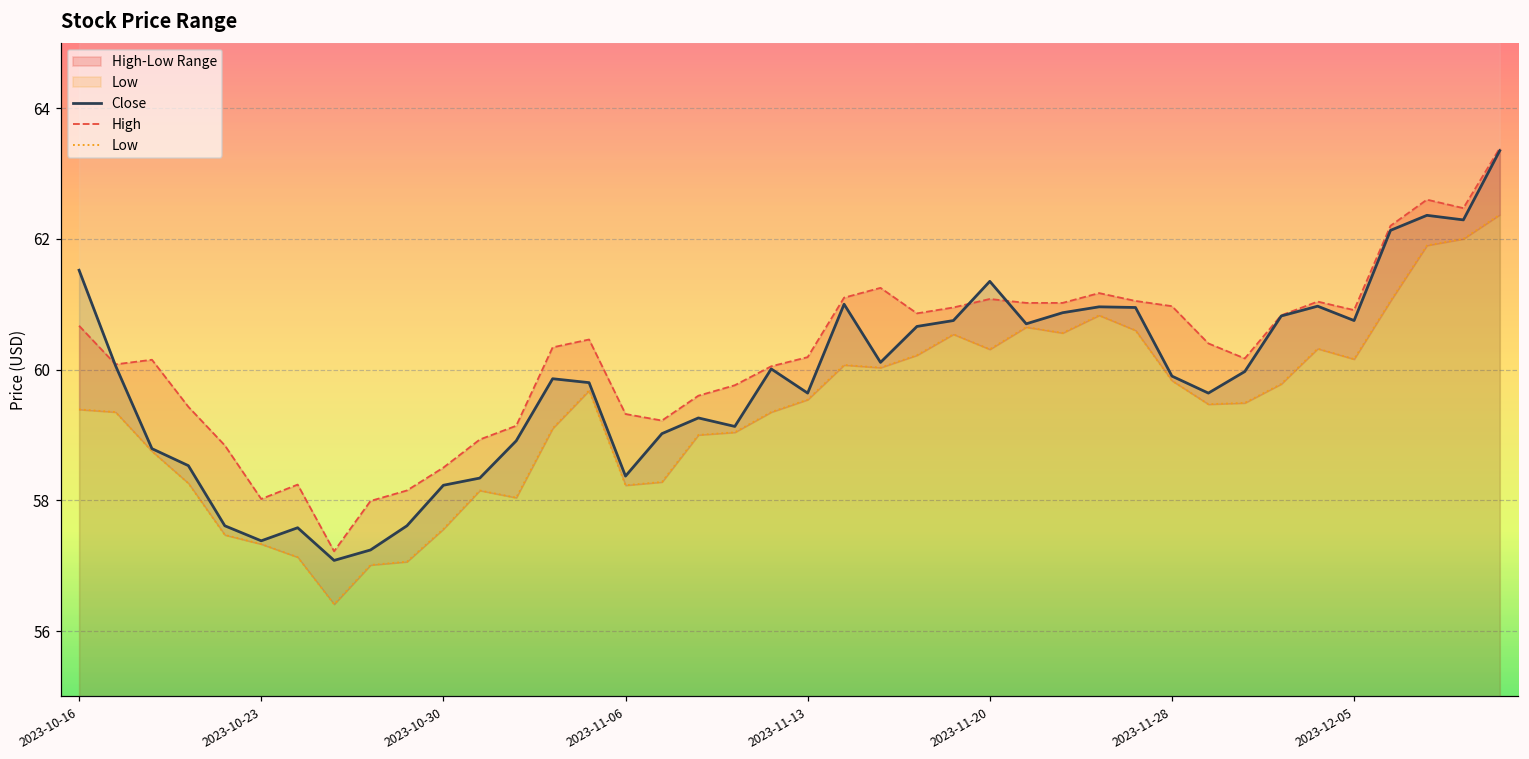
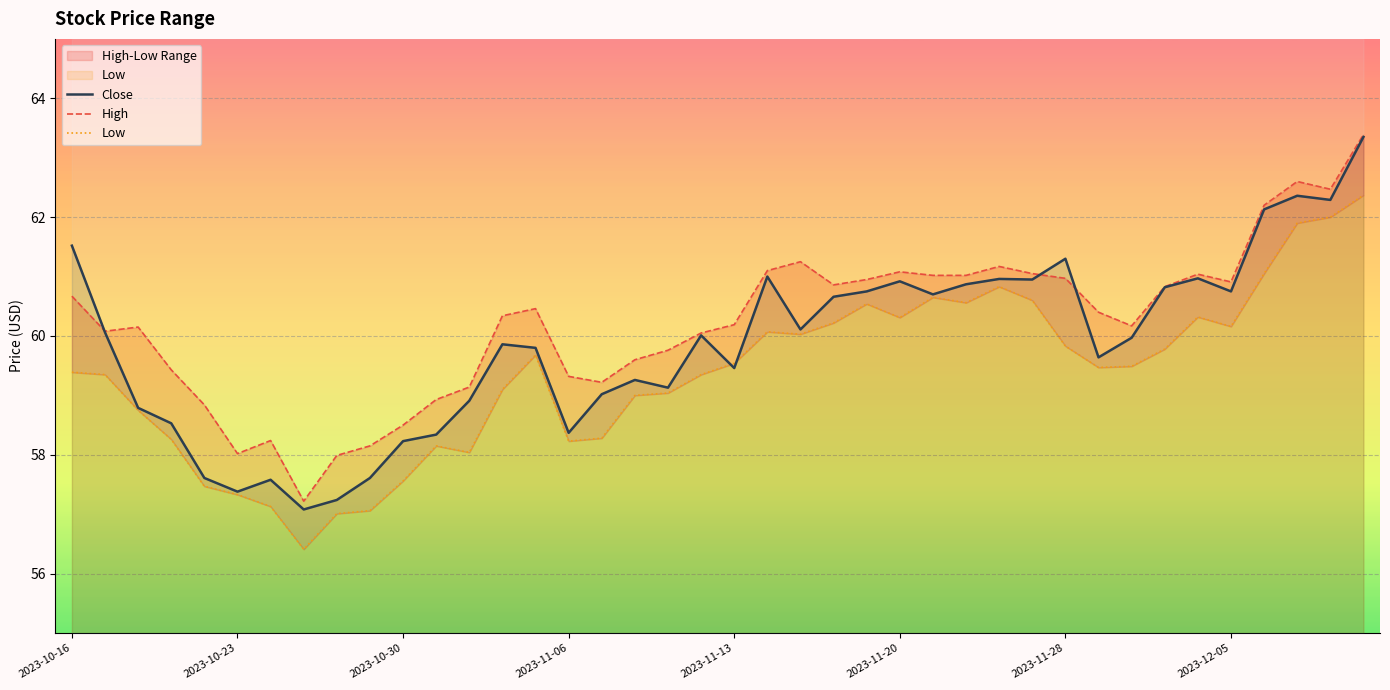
Close, 2023-11-13: 59.6 -> 59.5
Close, 2023-11-20: 61.4 -> 60.9
Close, 2023-11-28: 59.9 -> 61.3
